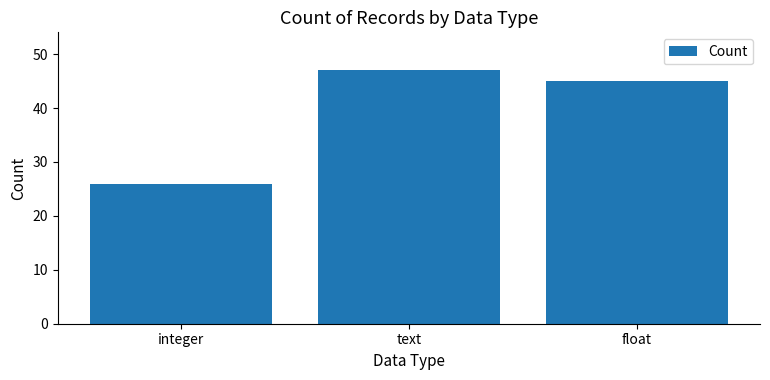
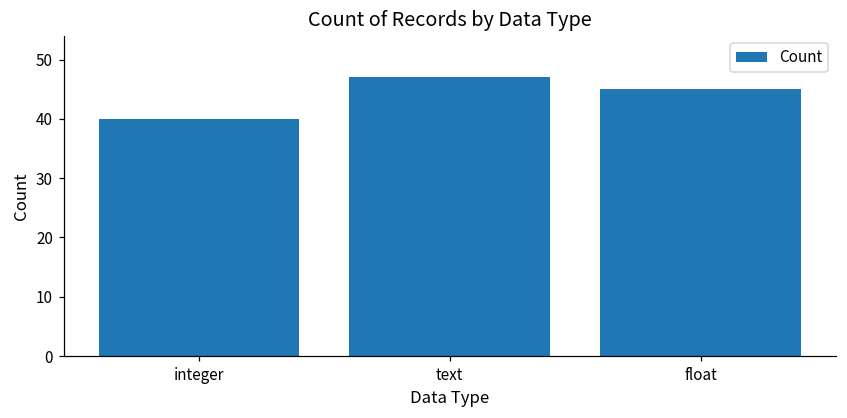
integer: 26 -> 40
